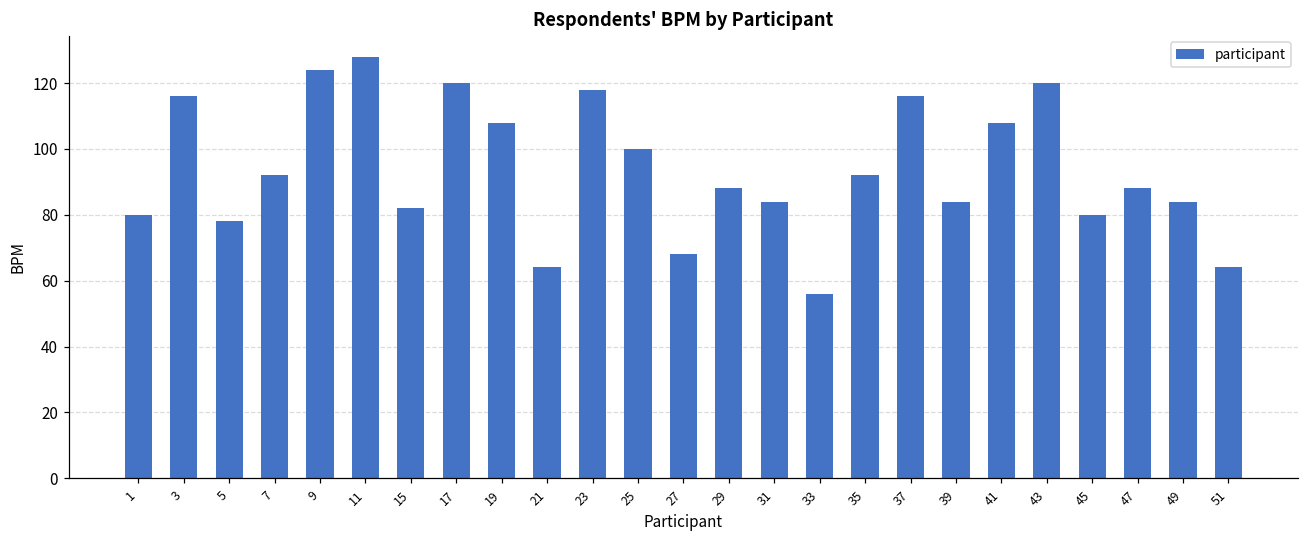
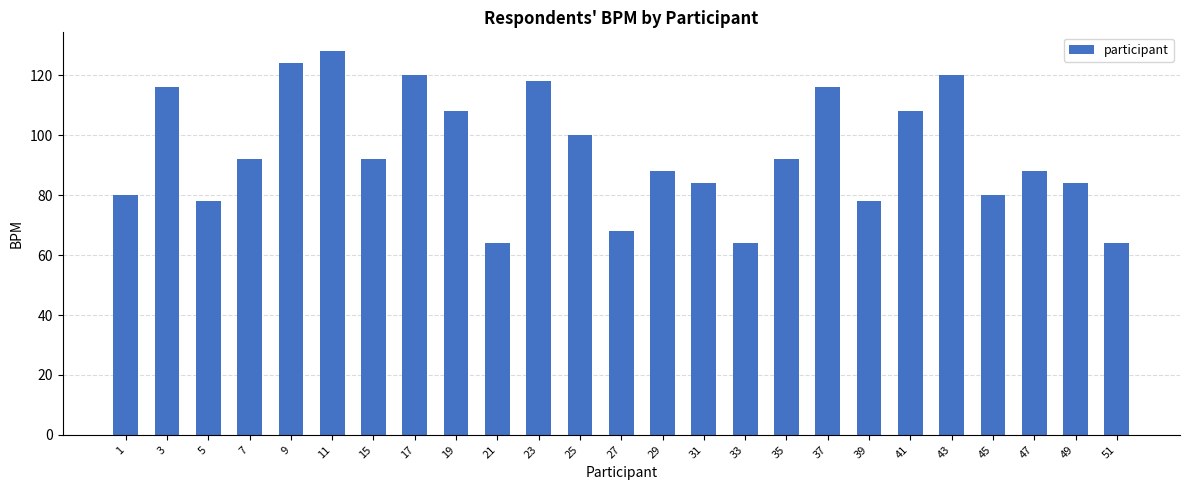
15: 82 -> 92
33: 56 -> 64
39: 84 -> 78
